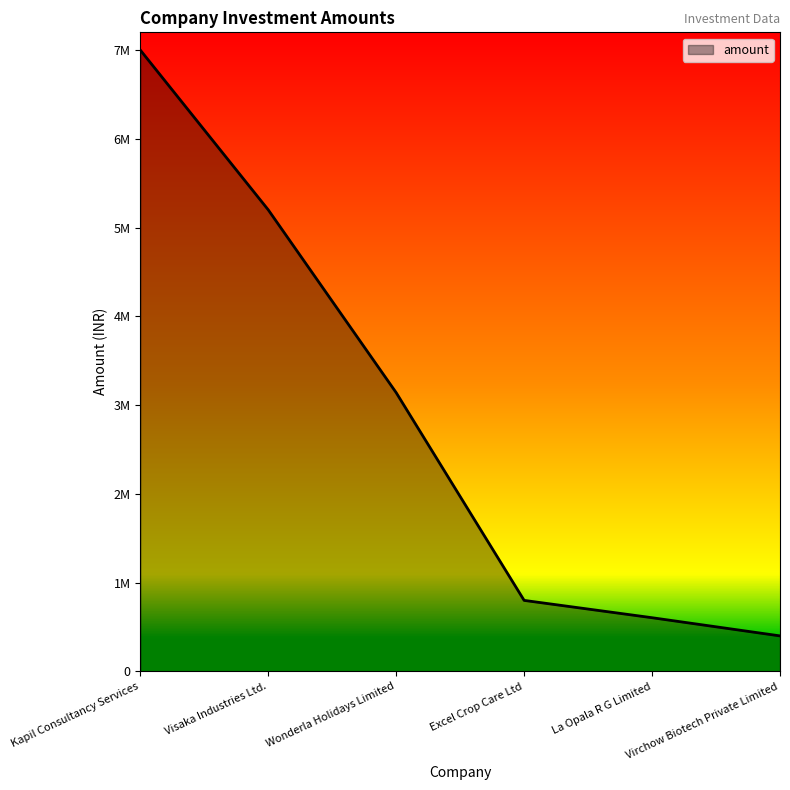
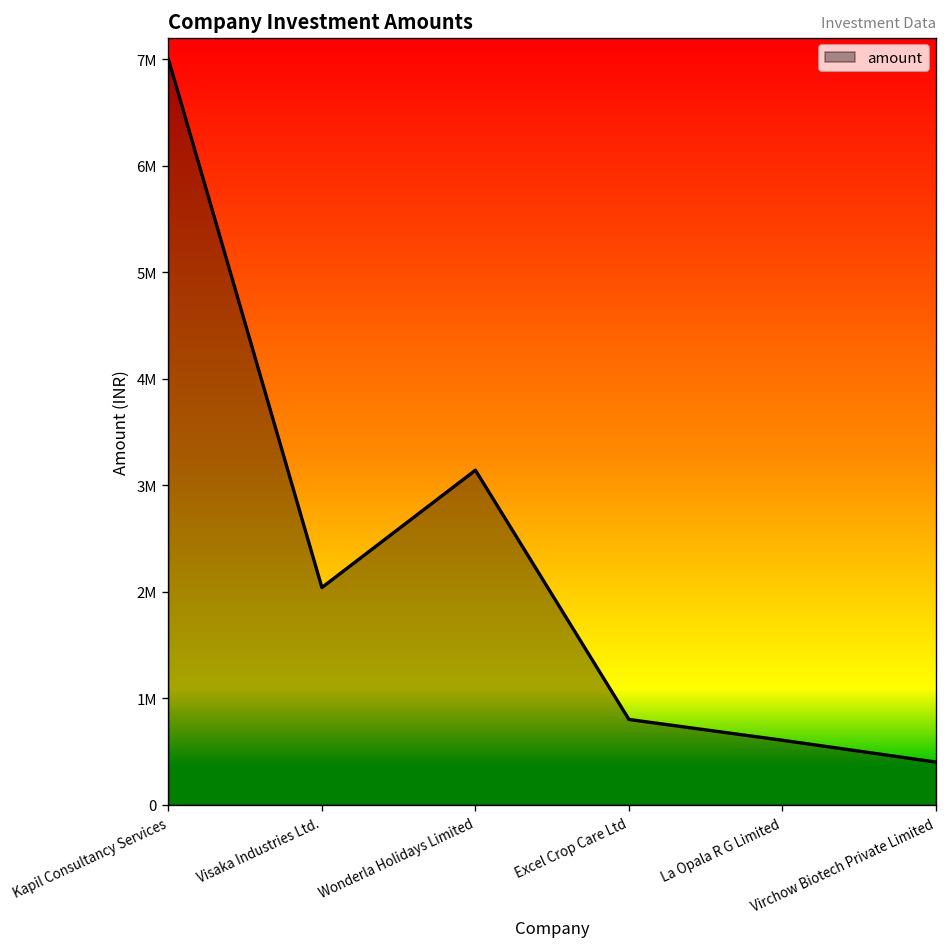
Visaka Industries Ltd.: 5200000 -> 2000000
